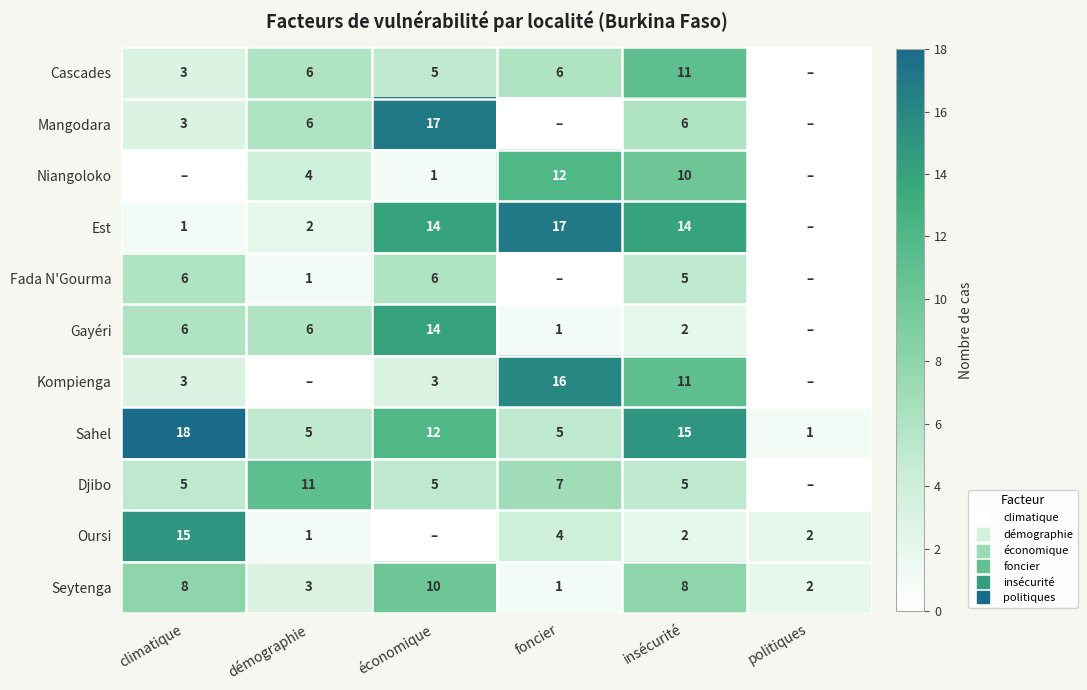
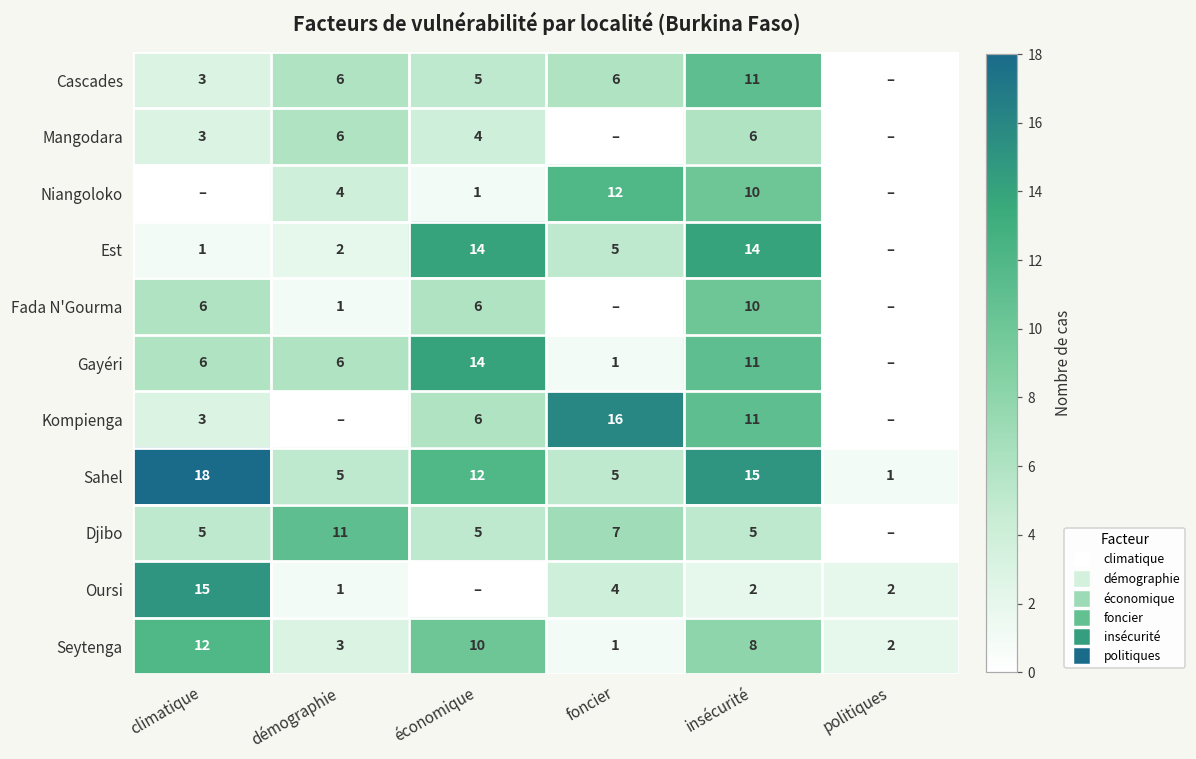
Mangodara, économique: 17 -> 4
Est, foncier: 17 -> 5
Fada N'Gourma, insécurité: 5 -> 10
Gayéri, insécurité: 2 -> 11
Kompienga, économique: 3 -> 6
Seytenga, climatique: 8 -> 12
